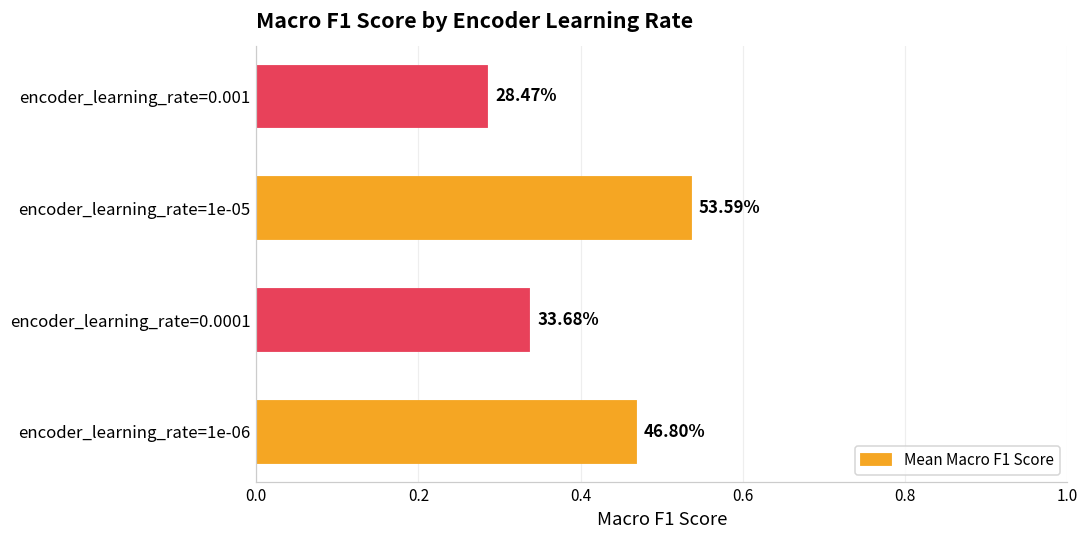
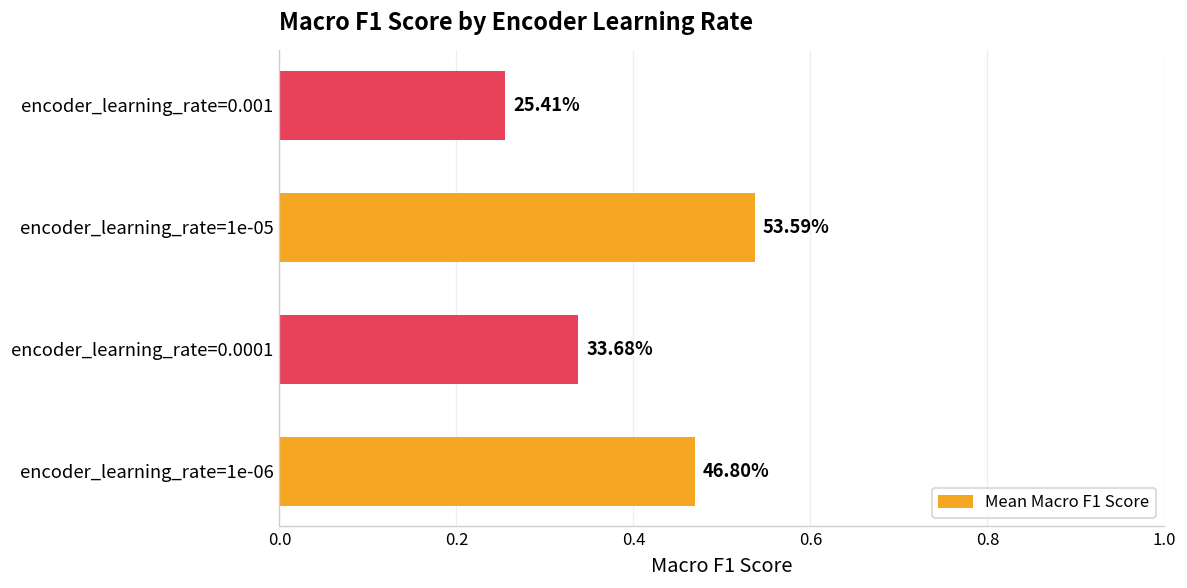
encoder_learning_rate=0.001: 28.47% -> 25.41%
